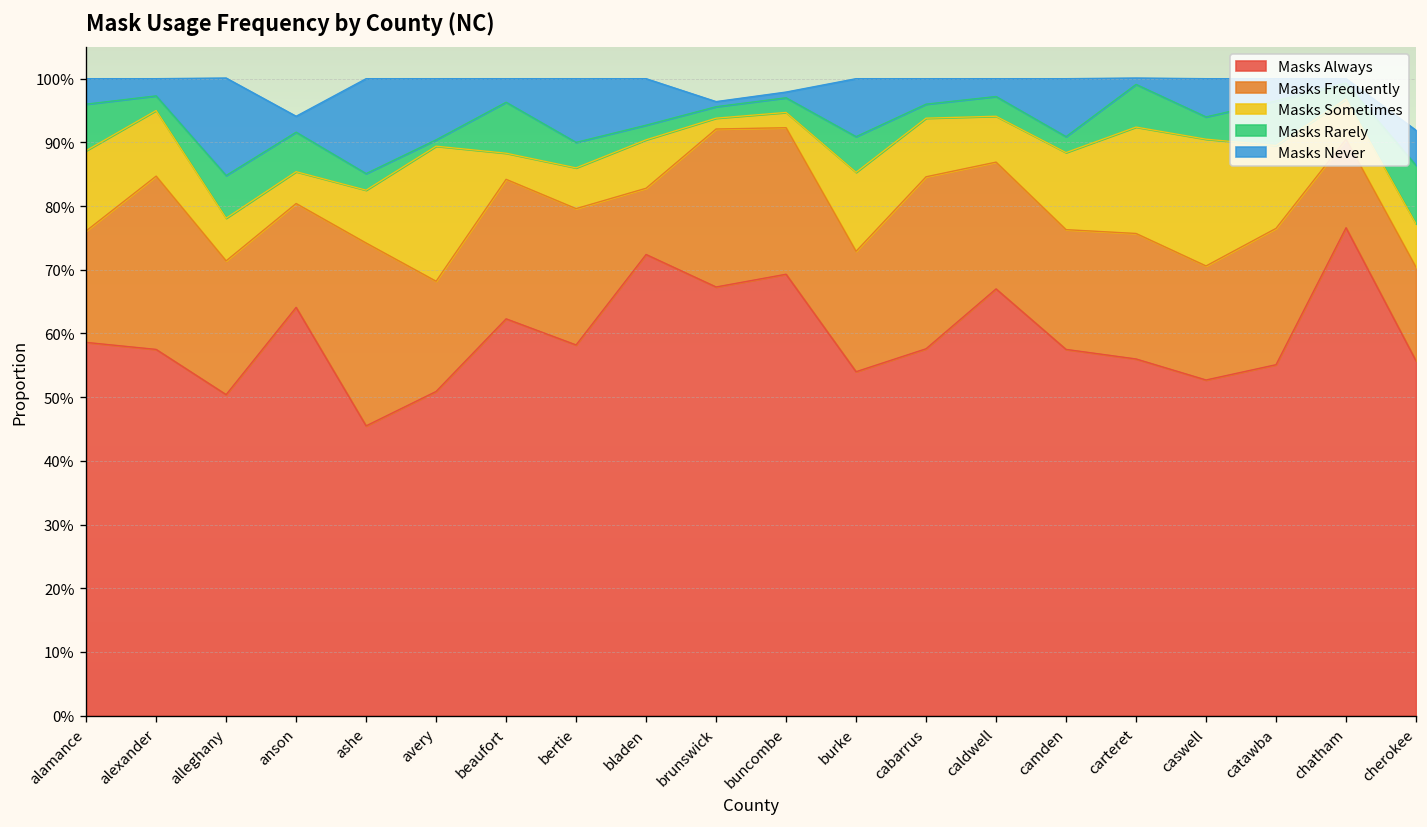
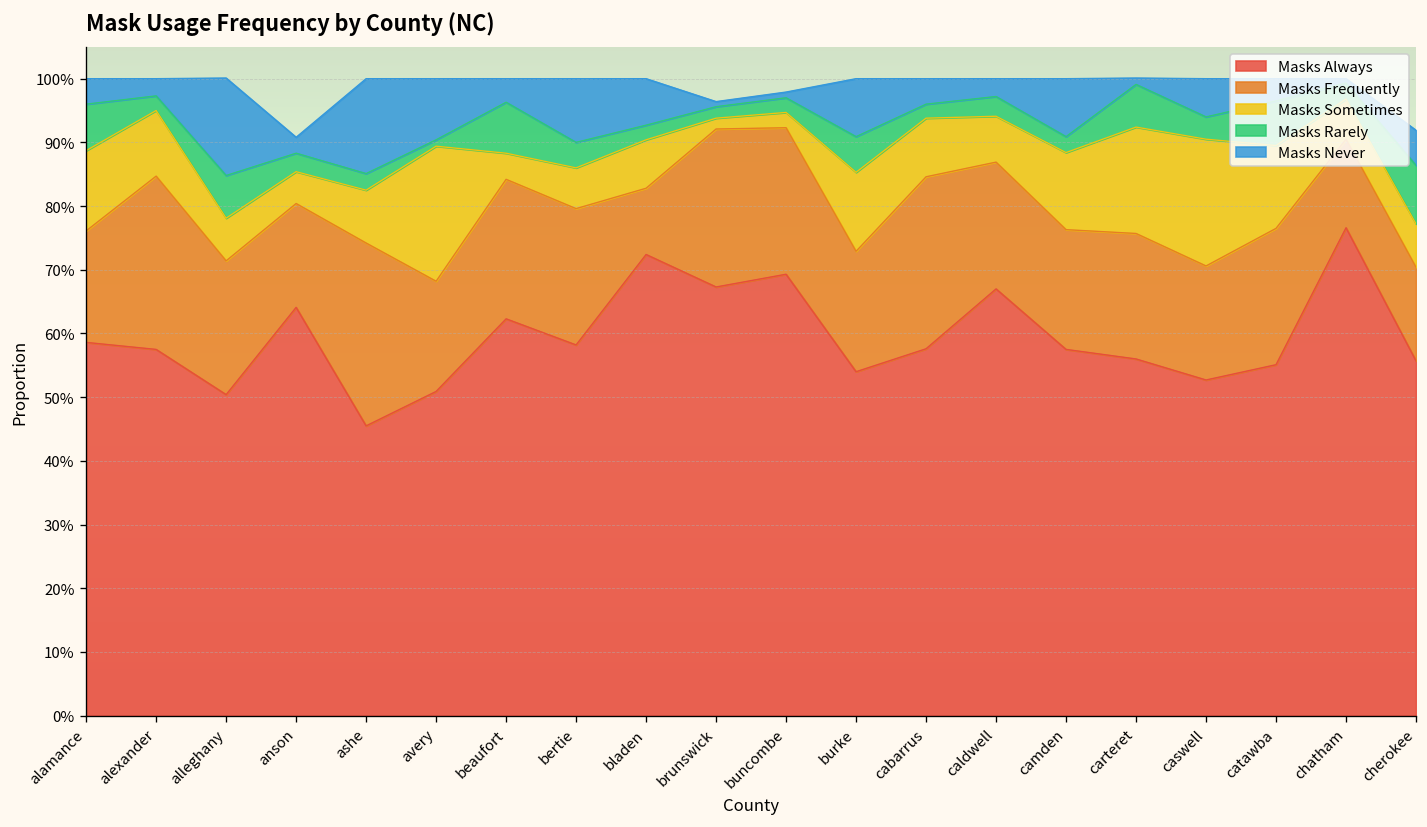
Masks Rarely, anson: 6% -> 3%
